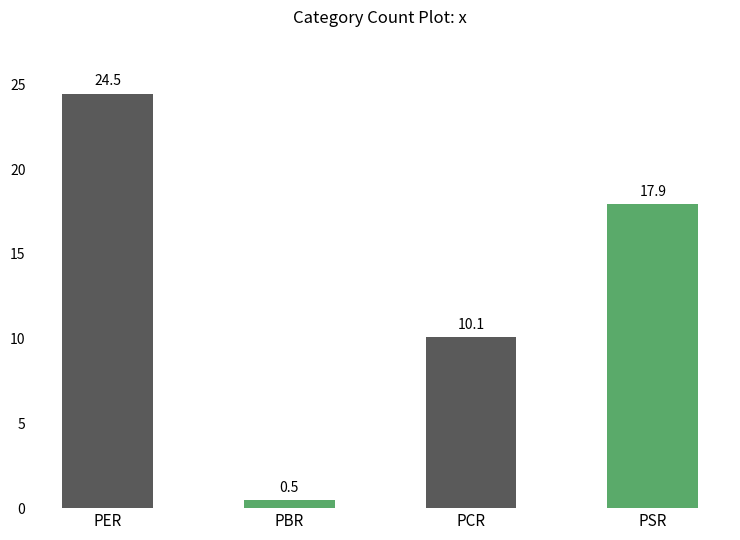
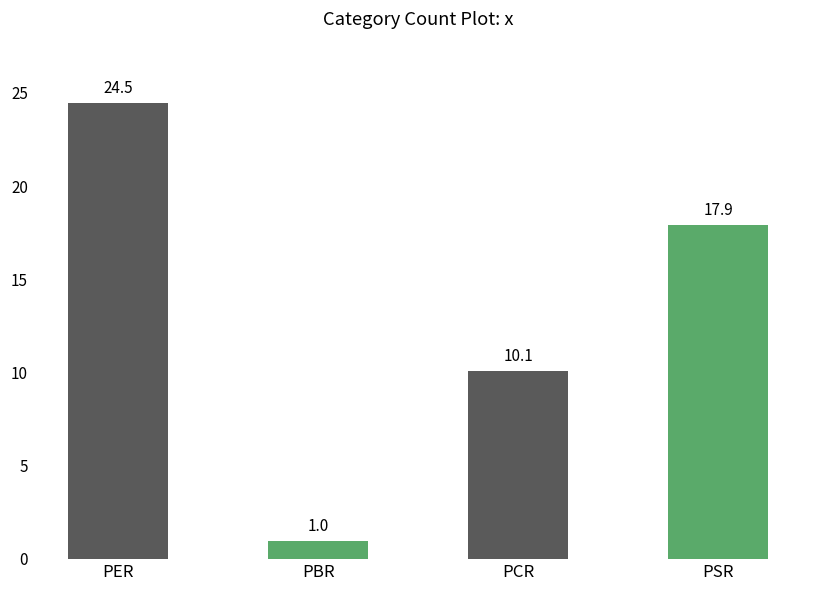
PBR: 0.5 -> 1.0
